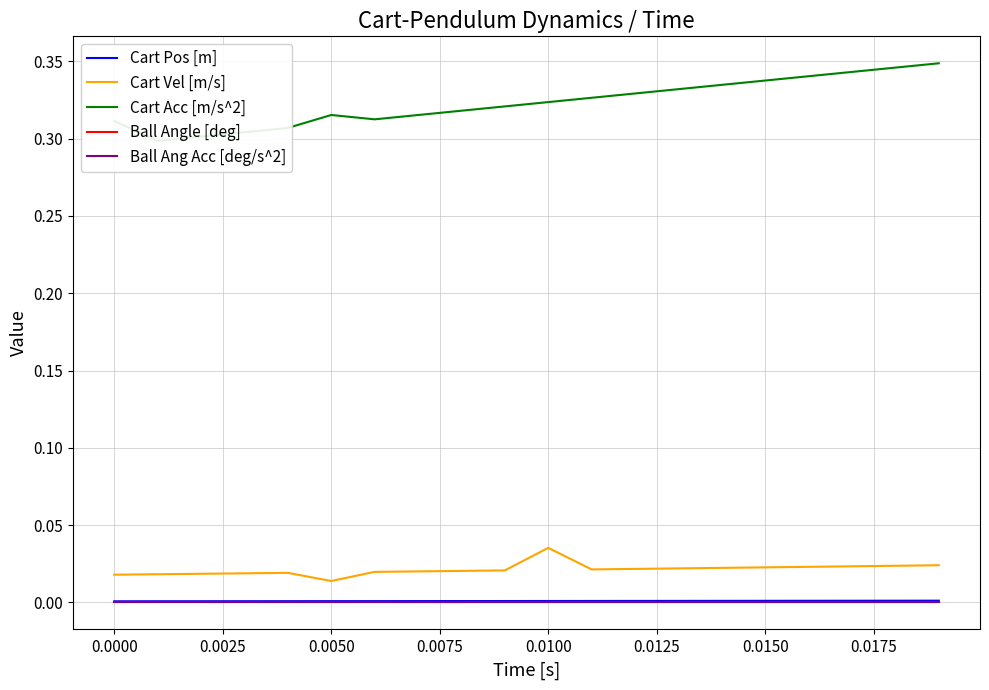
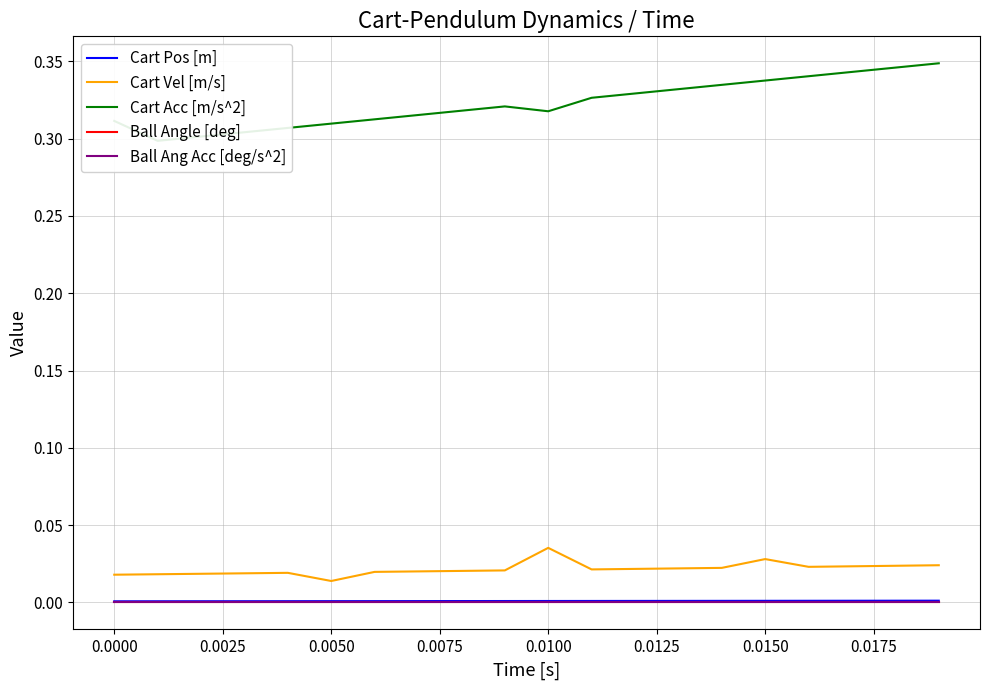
Cart Acc [m/s^2], 0.0050: 0.315 -> 0.310
Cart Acc [m/s^2], 0.0100: 0.324 -> 0.318
Cart Vel [m/s], 0.0150: 0.023 -> 0.028
